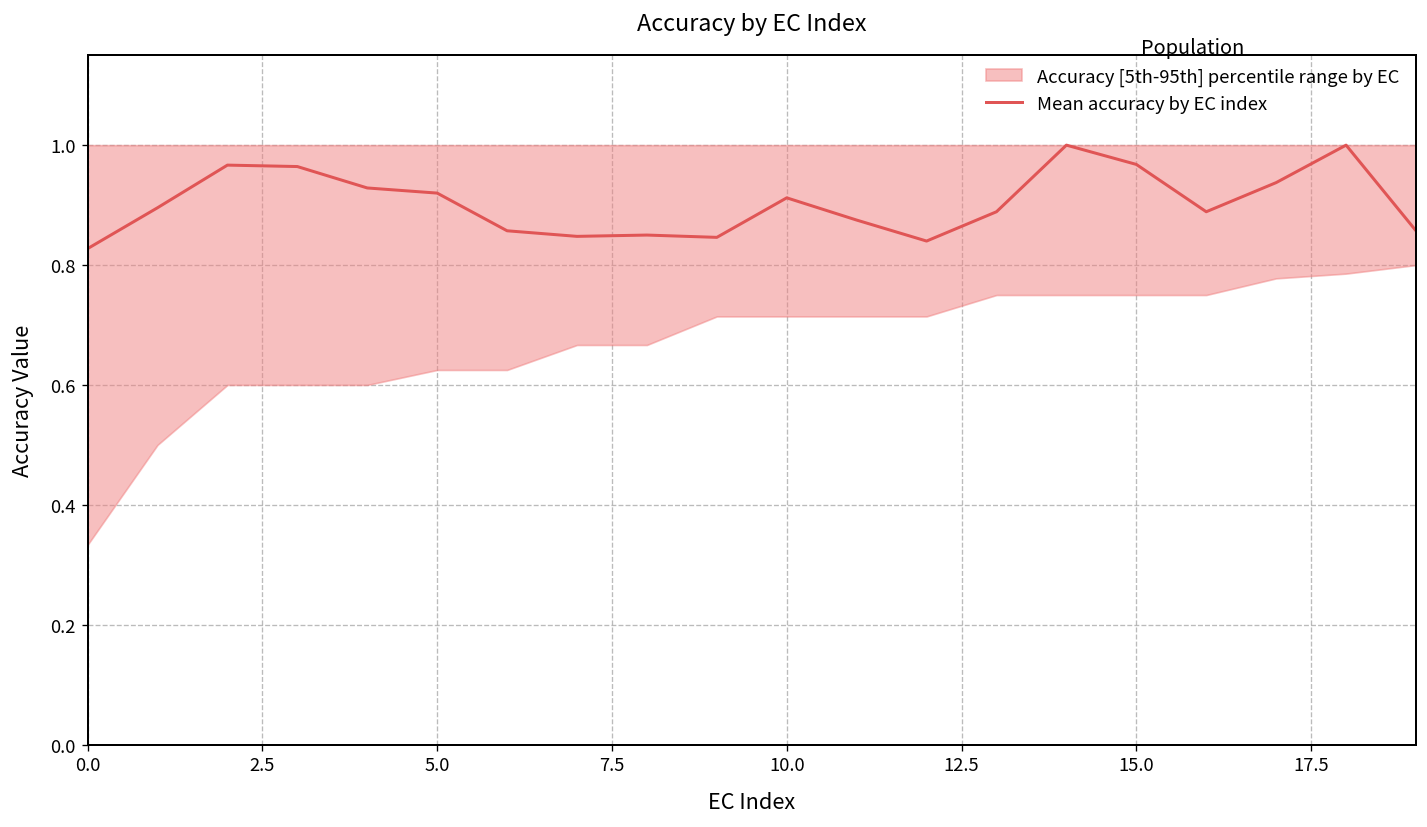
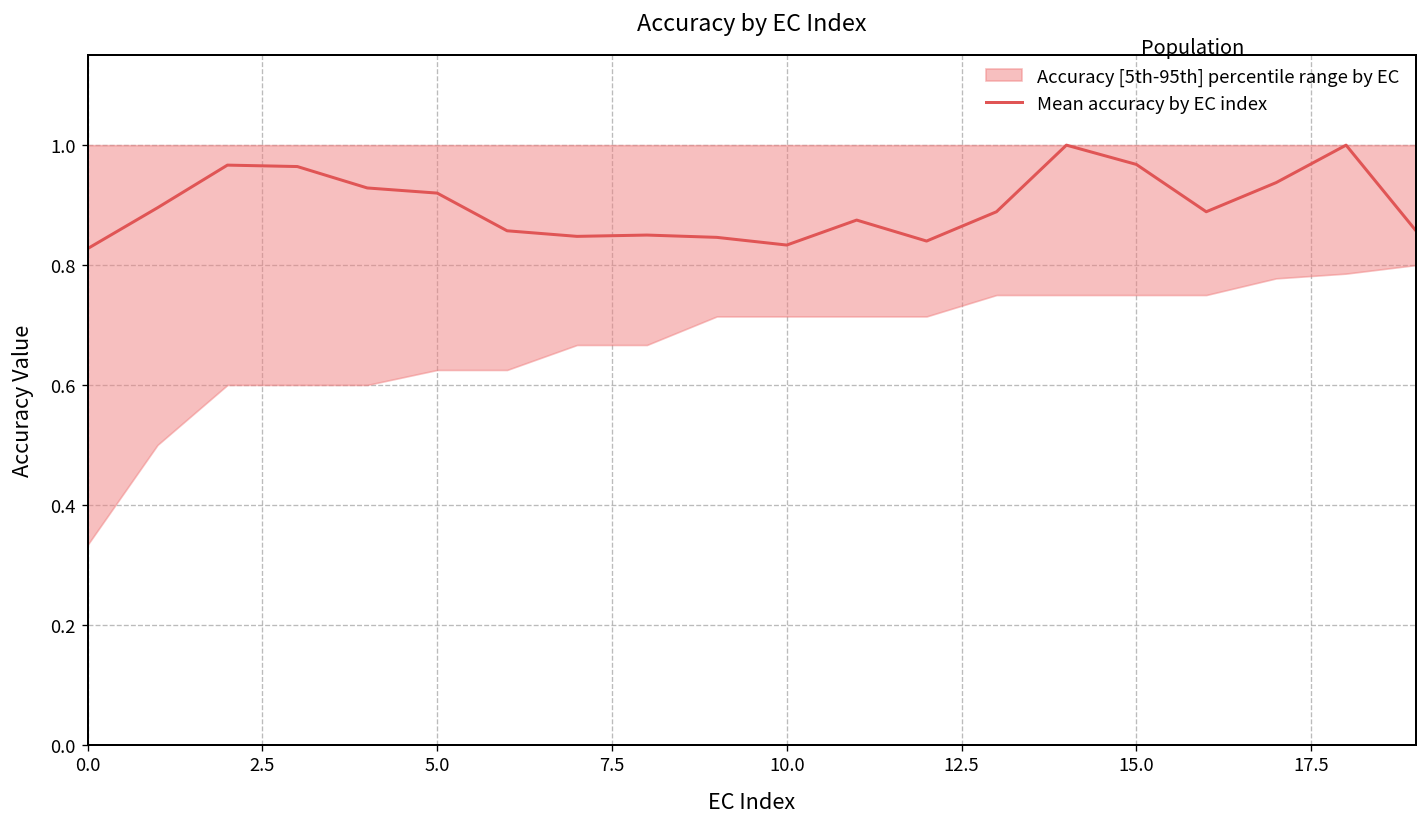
Mean accuracy by EC index, 10.0: 0.91 -> 0.83
